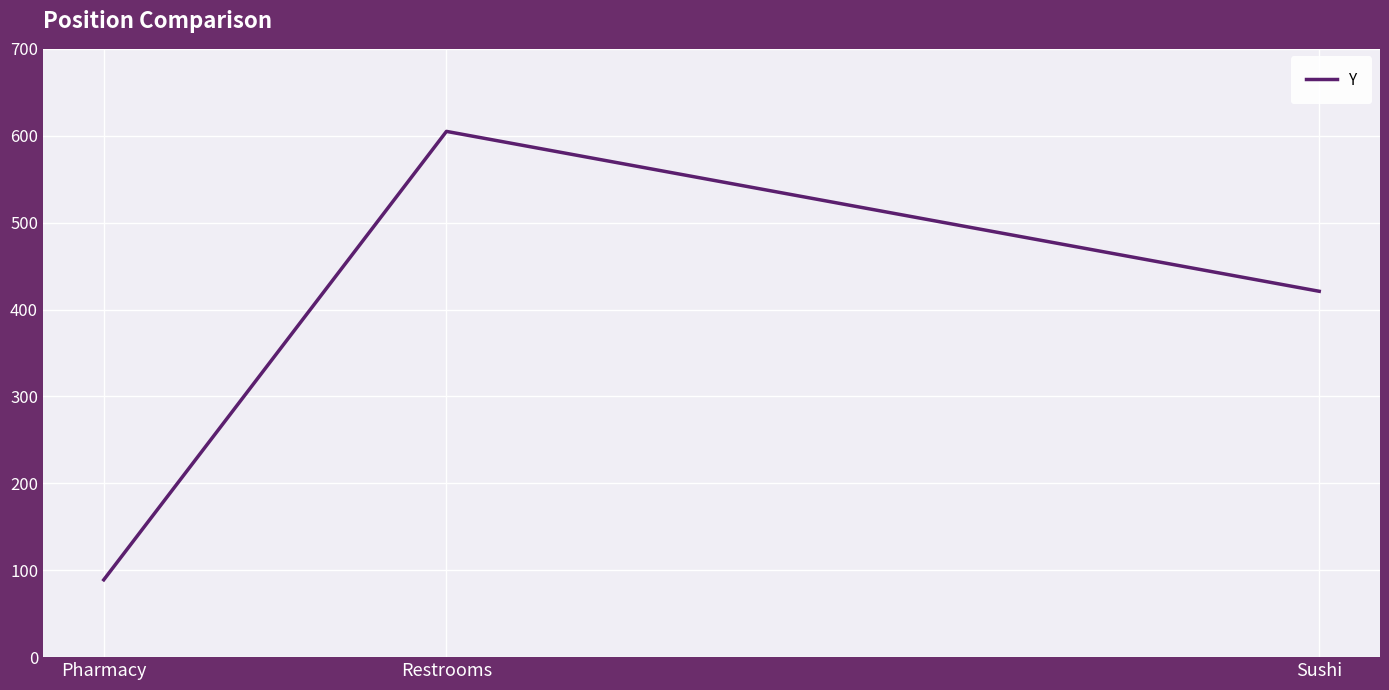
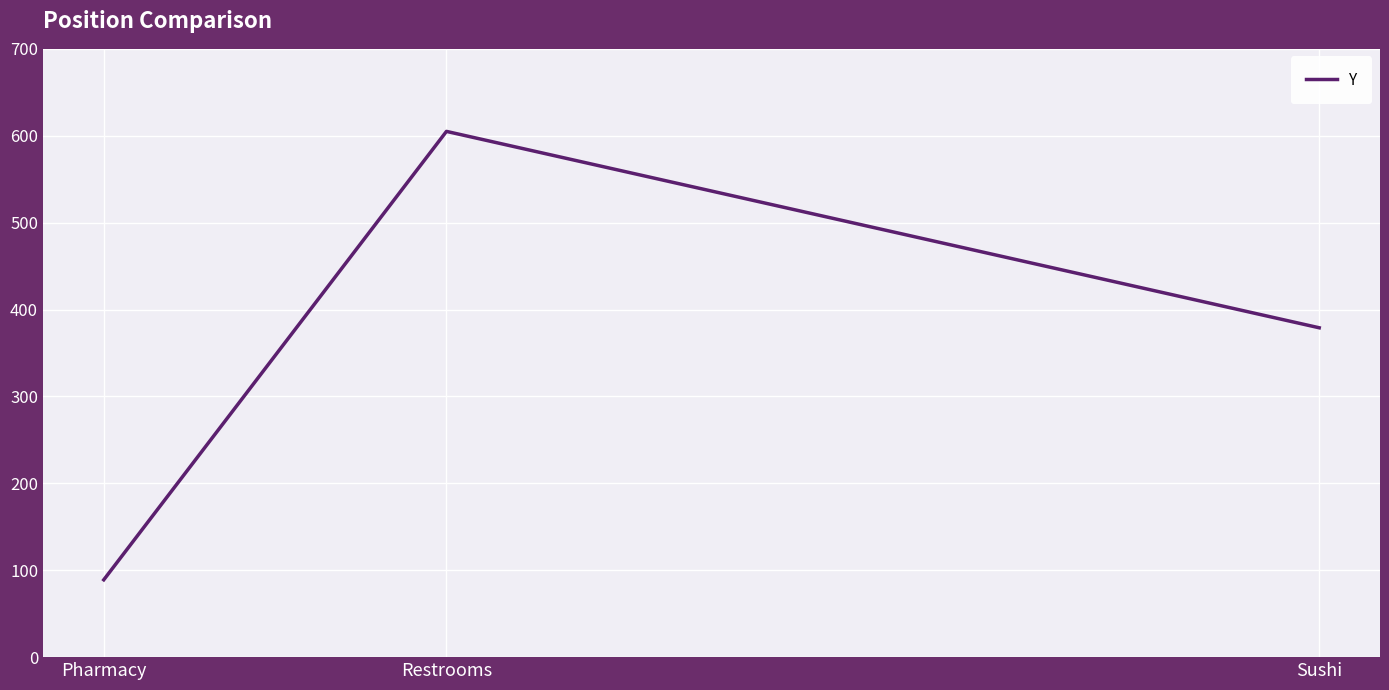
Sushi: 420 -> 380
